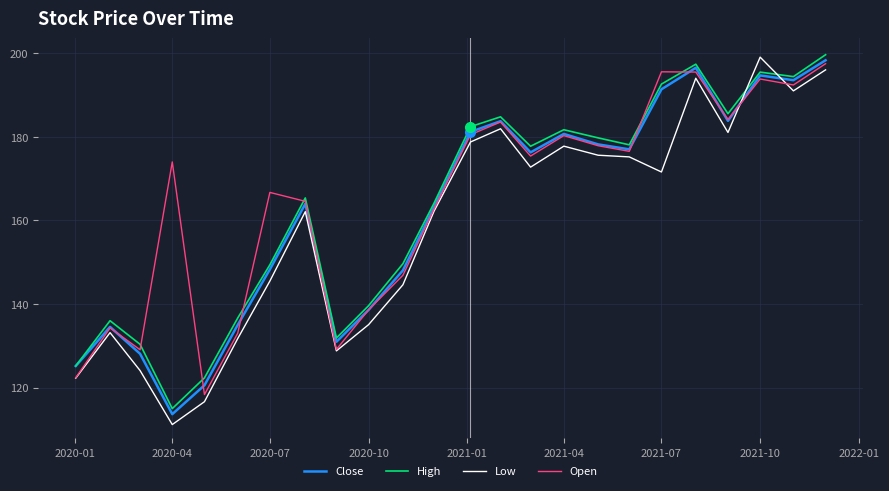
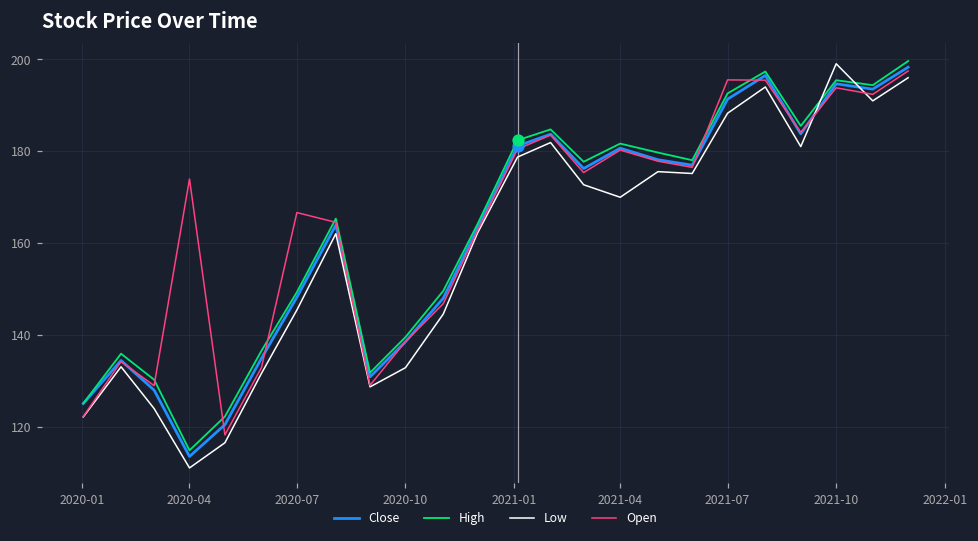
Low, 2020-10: 135 -> 133
Low, 2021-04: 178 -> 170
Low, 2021-07: 172 -> 188
